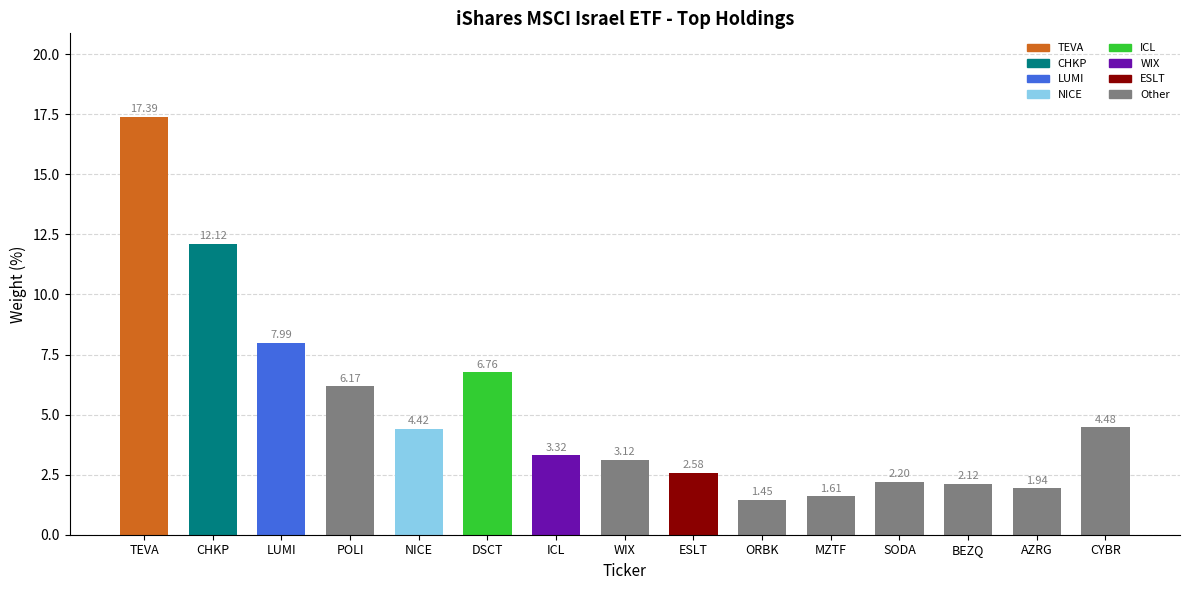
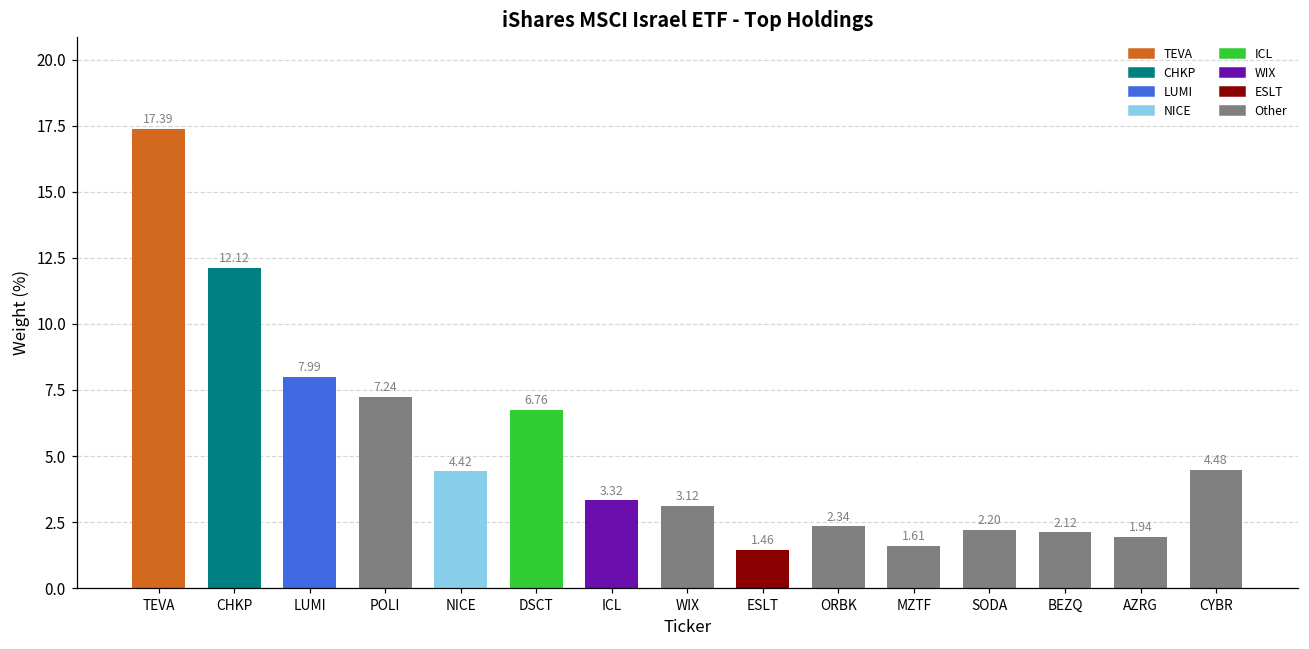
POLI: 6.17 -> 7.24
ESLT: 2.58 -> 1.46
ORBK: 1.45 -> 2.34
